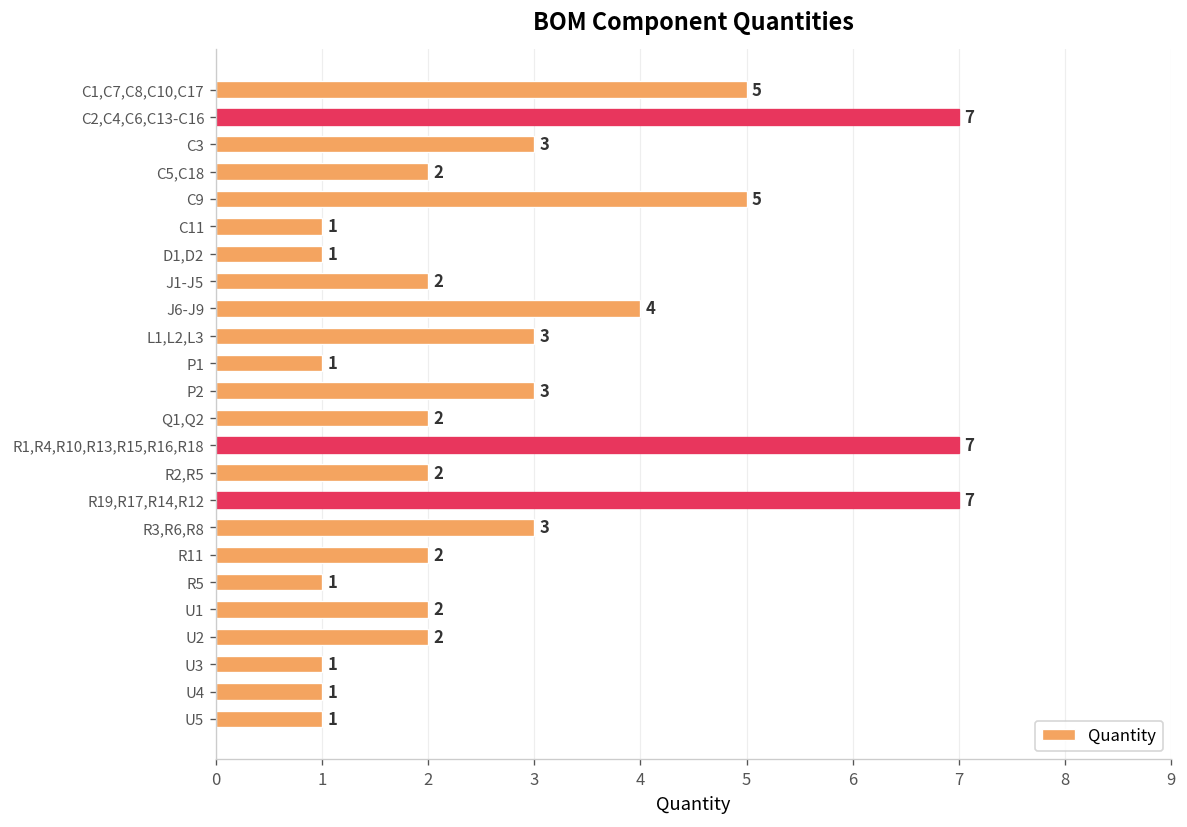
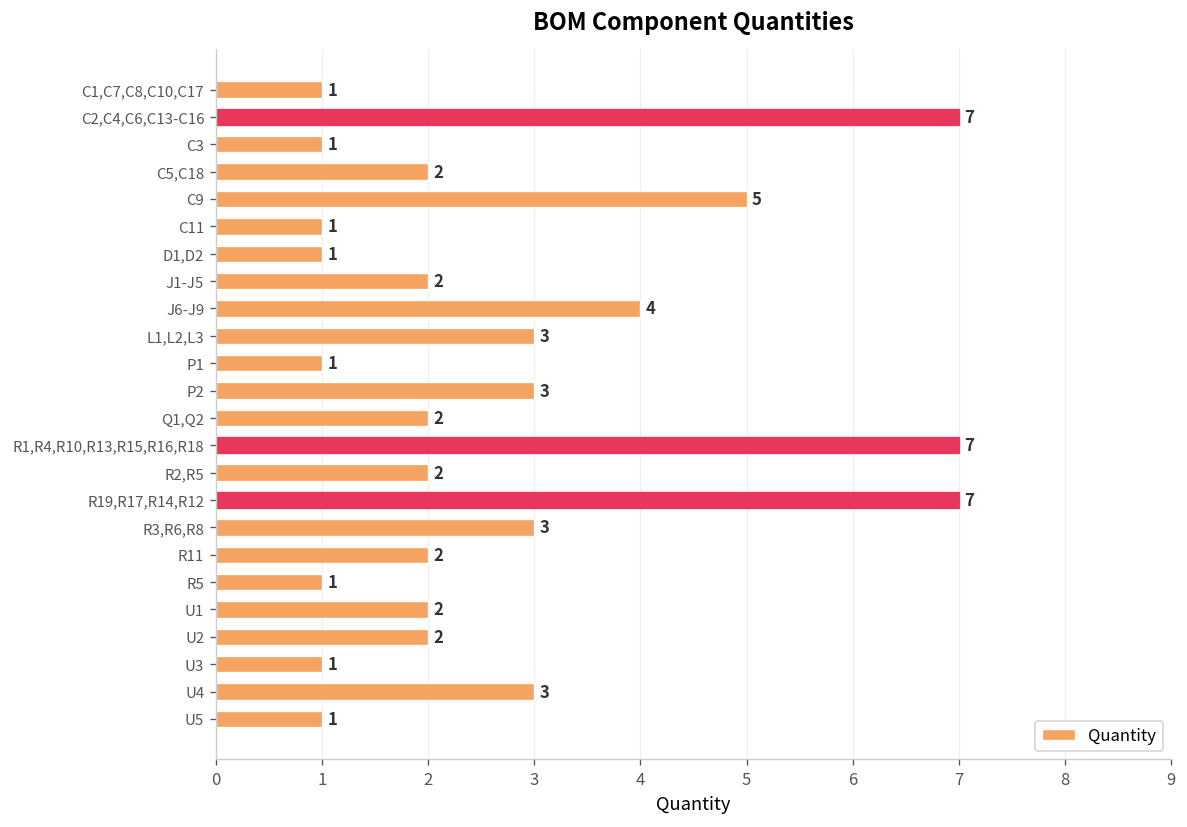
C1,C7,C8,C10,C17: 5 -> 1
C3: 3 -> 1
U4: 1 -> 3
